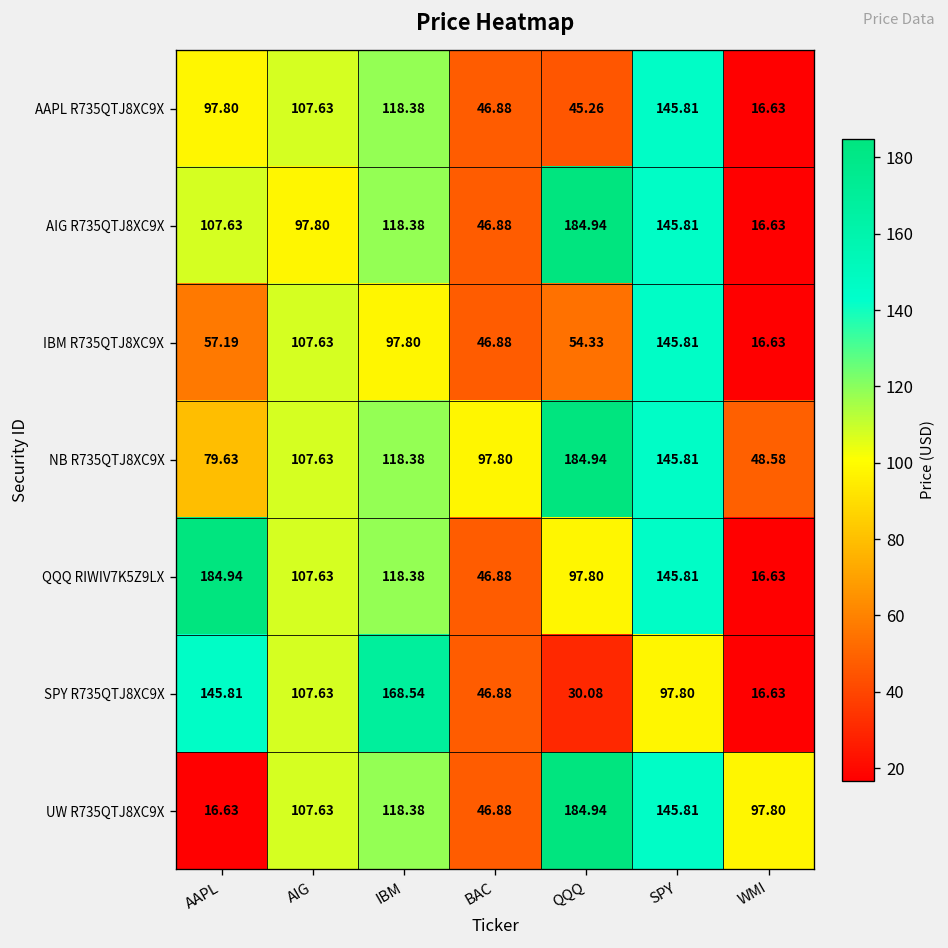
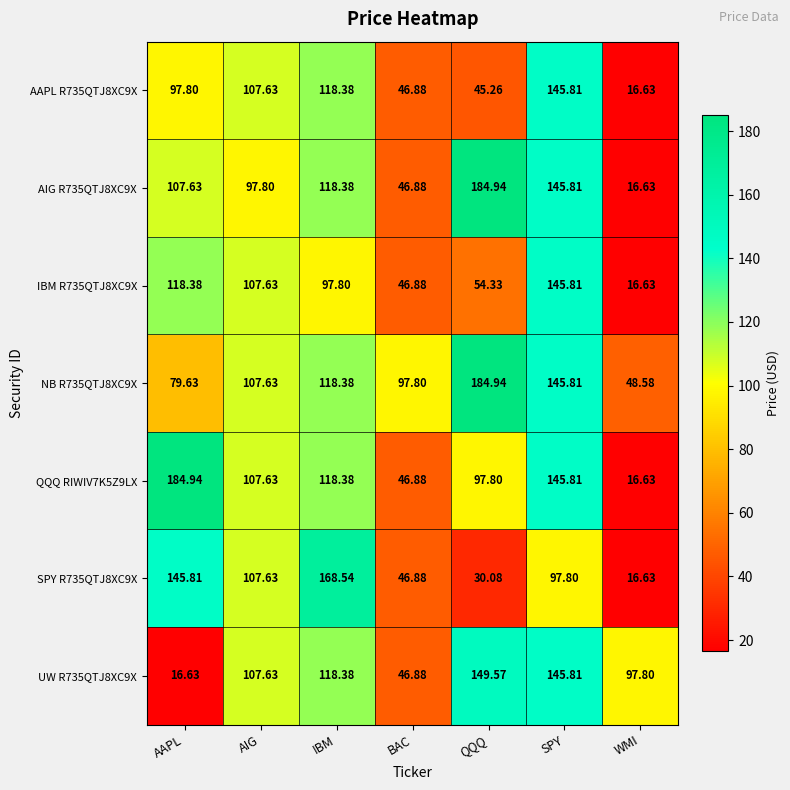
IBM R735QTJ8XC9X, AAPL: 57.19 -> 118.38
UW R735QTJ8XC9X, QQQ: 184.94 -> 149.57
